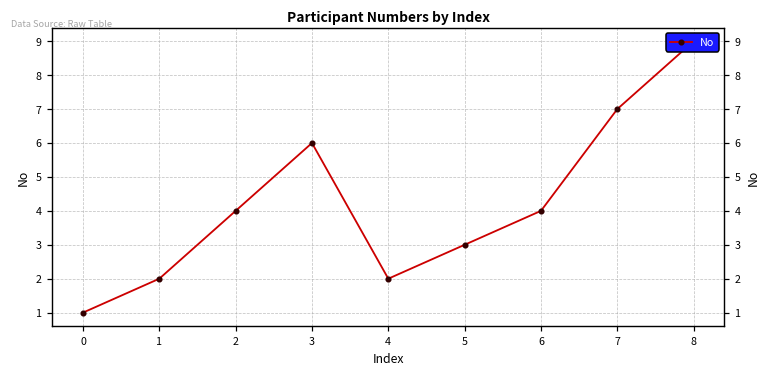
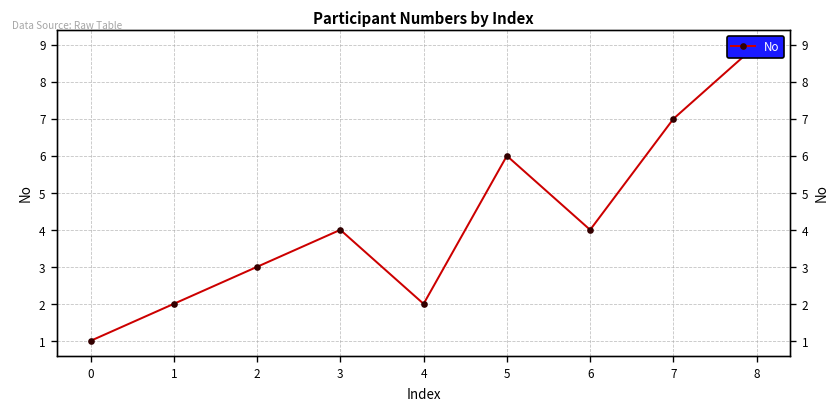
2: 4 -> 3
3: 6 -> 4
5: 3 -> 6
